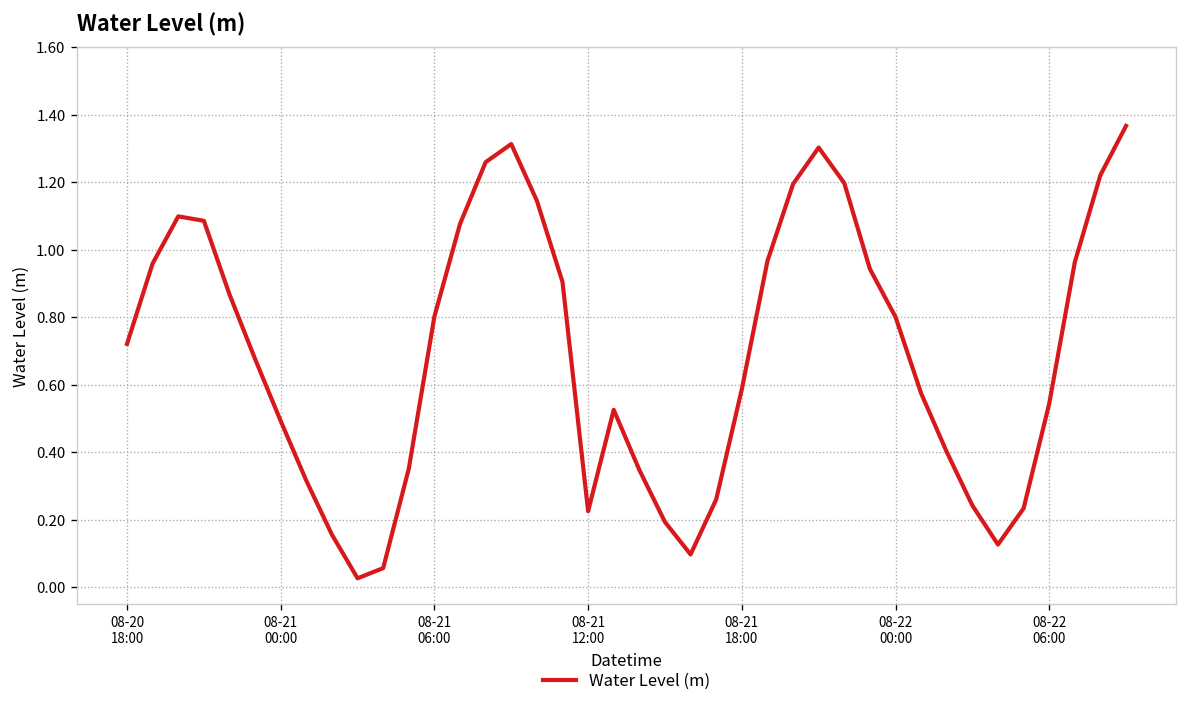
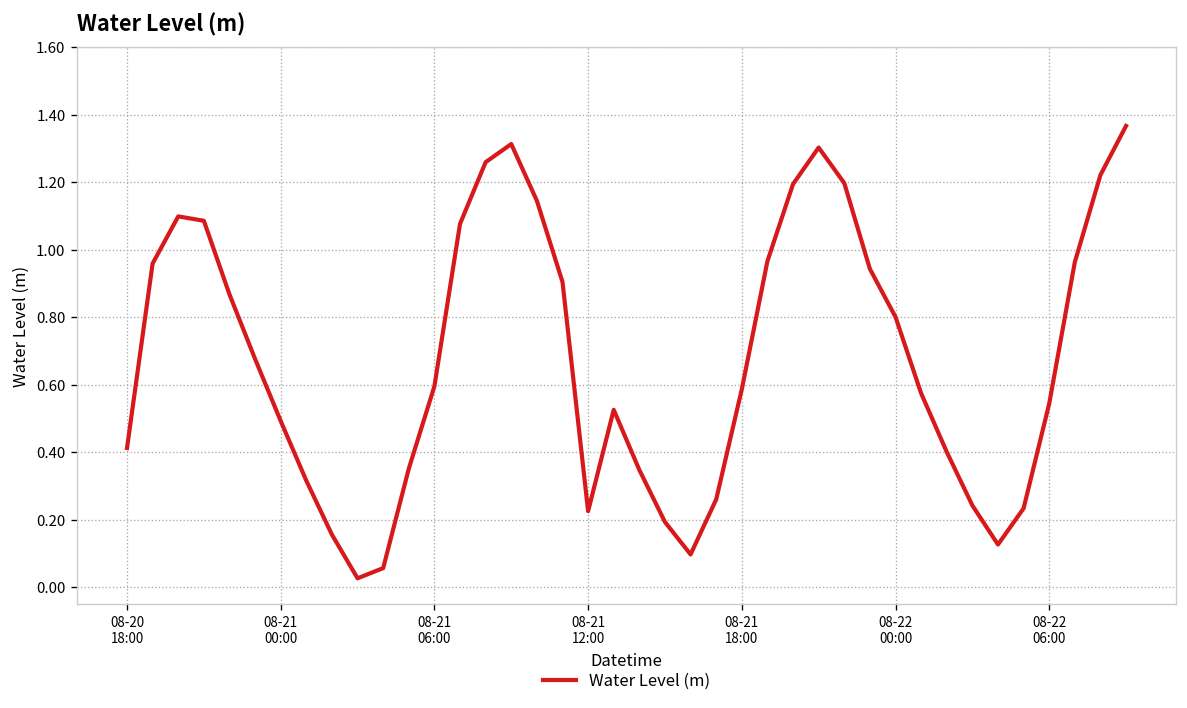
08-20 18:00: 0.72 -> 0.41
08-21 06:00: 0.80 -> 0.60
